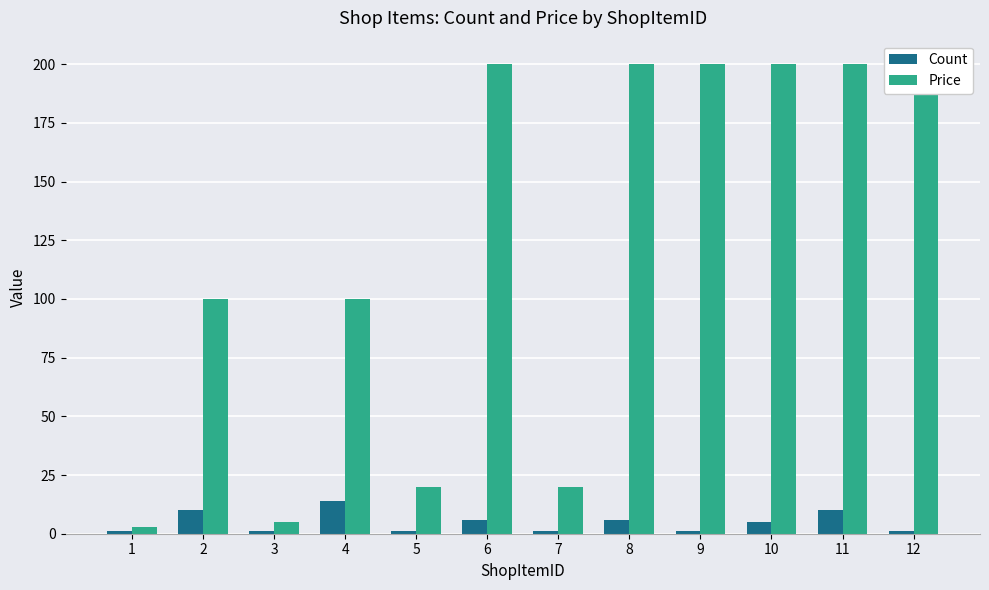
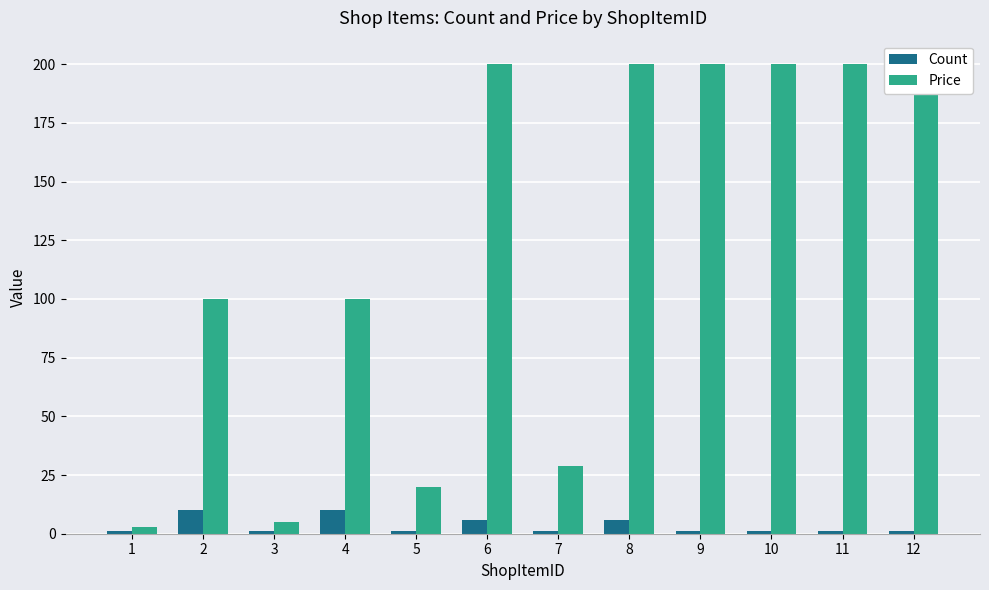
Count, 4: 14 -> 10
Price, 7: 20 -> 29
Count, 10: 5 -> 1
Count, 11: 10 -> 1
